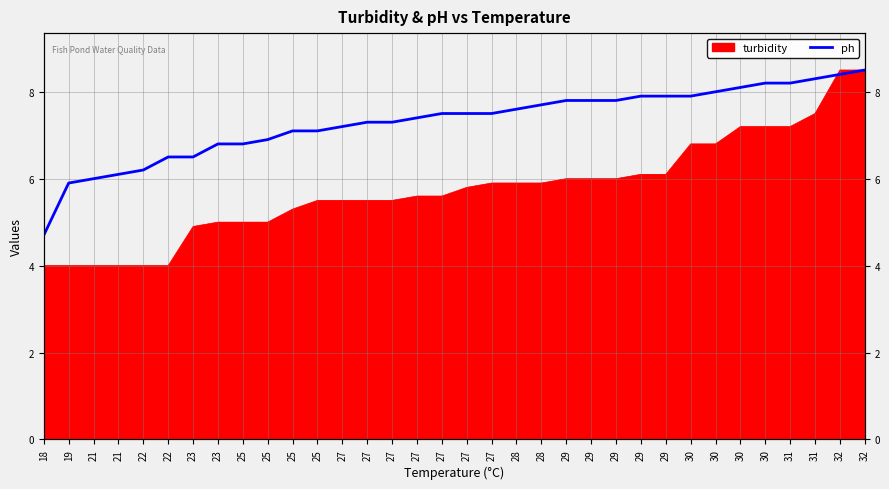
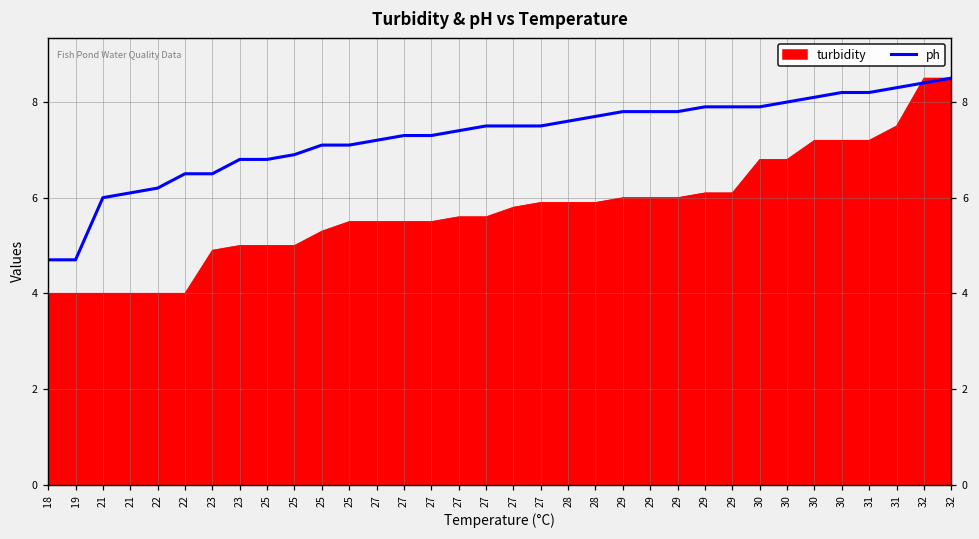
ph, 19: 5.9 -> 4.7
